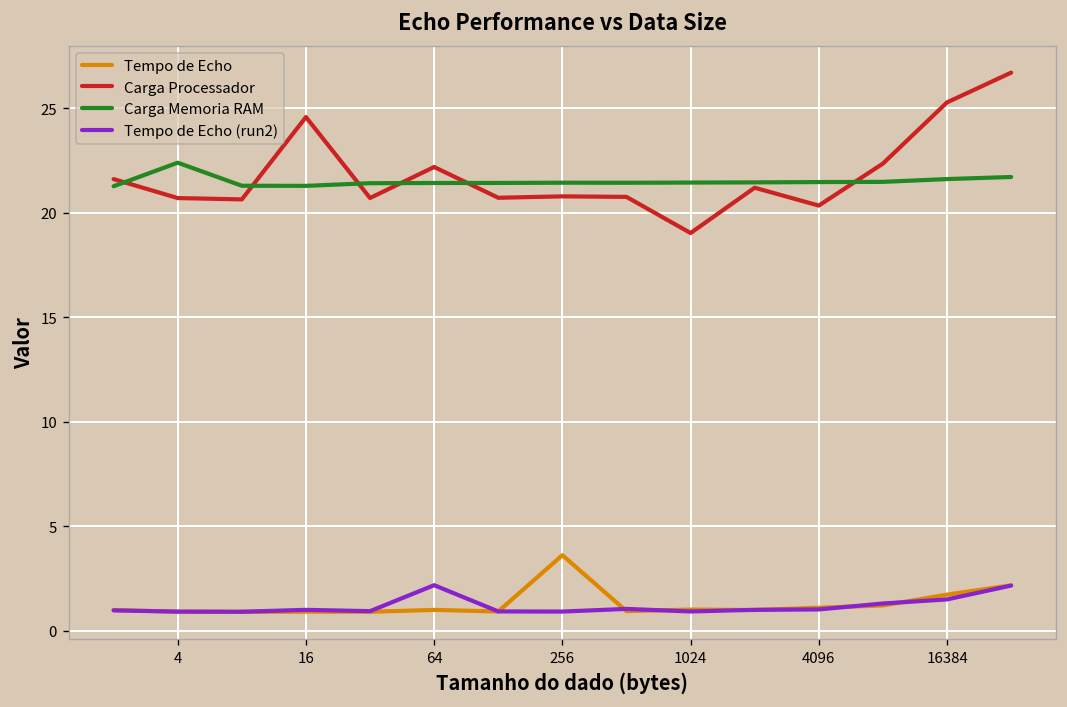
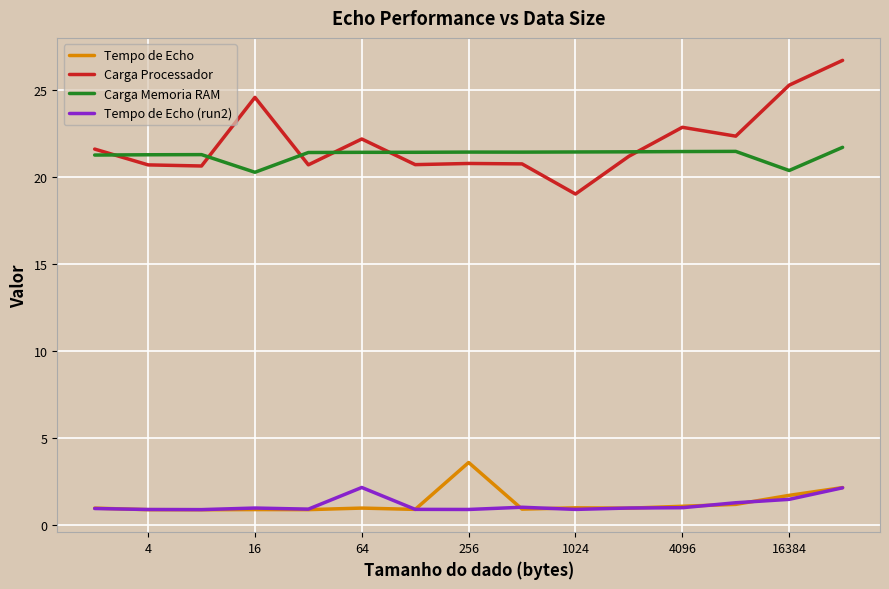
Carga Memoria RAM, 4: 22.4 -> 21.3
Carga Memoria RAM, 16: 21.3 -> 20.3
Carga Processador, 4096: 20.3 -> 22.9
Carga Memoria RAM, 16384: 21.6 -> 20.4
